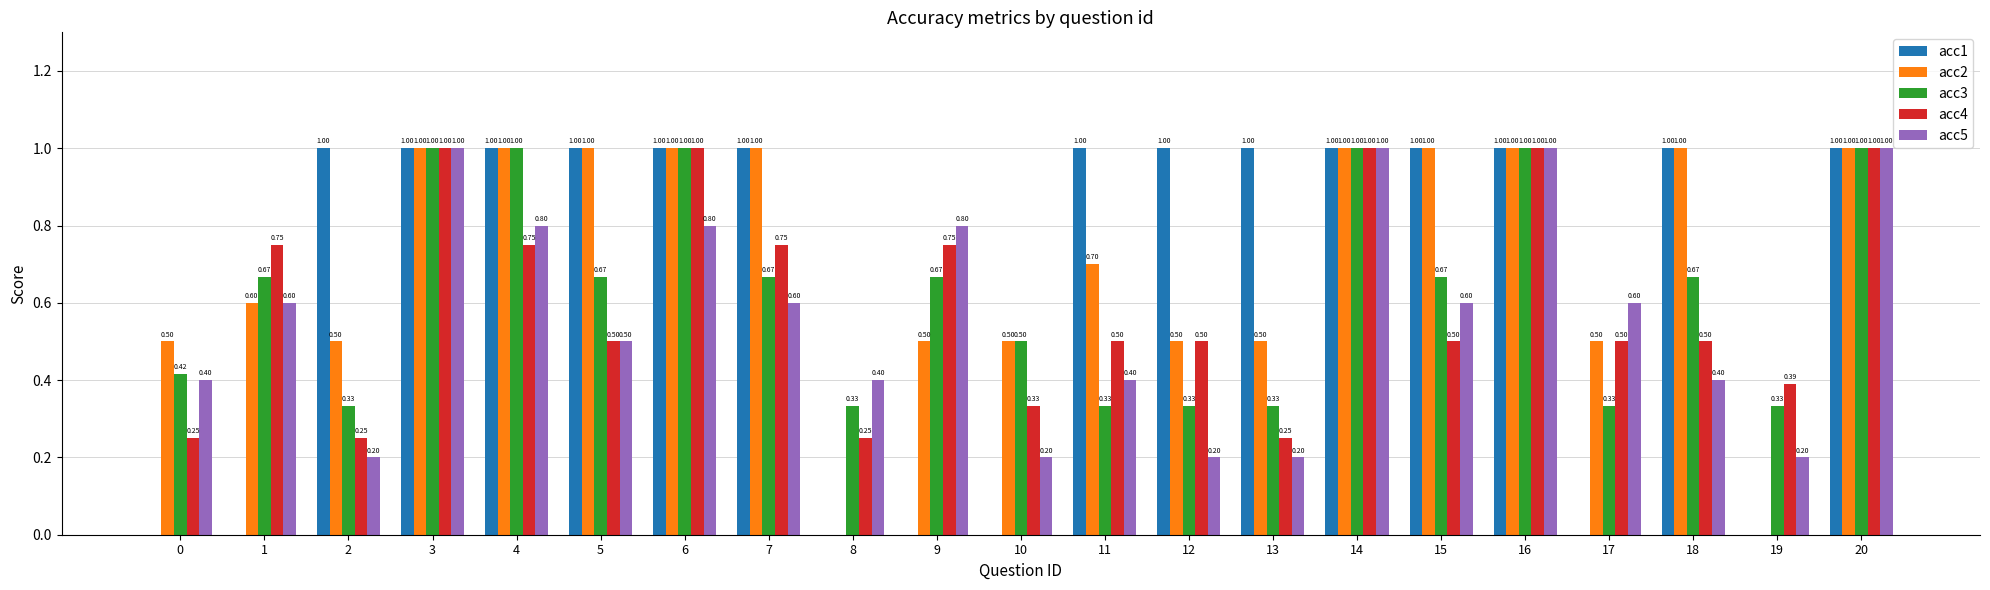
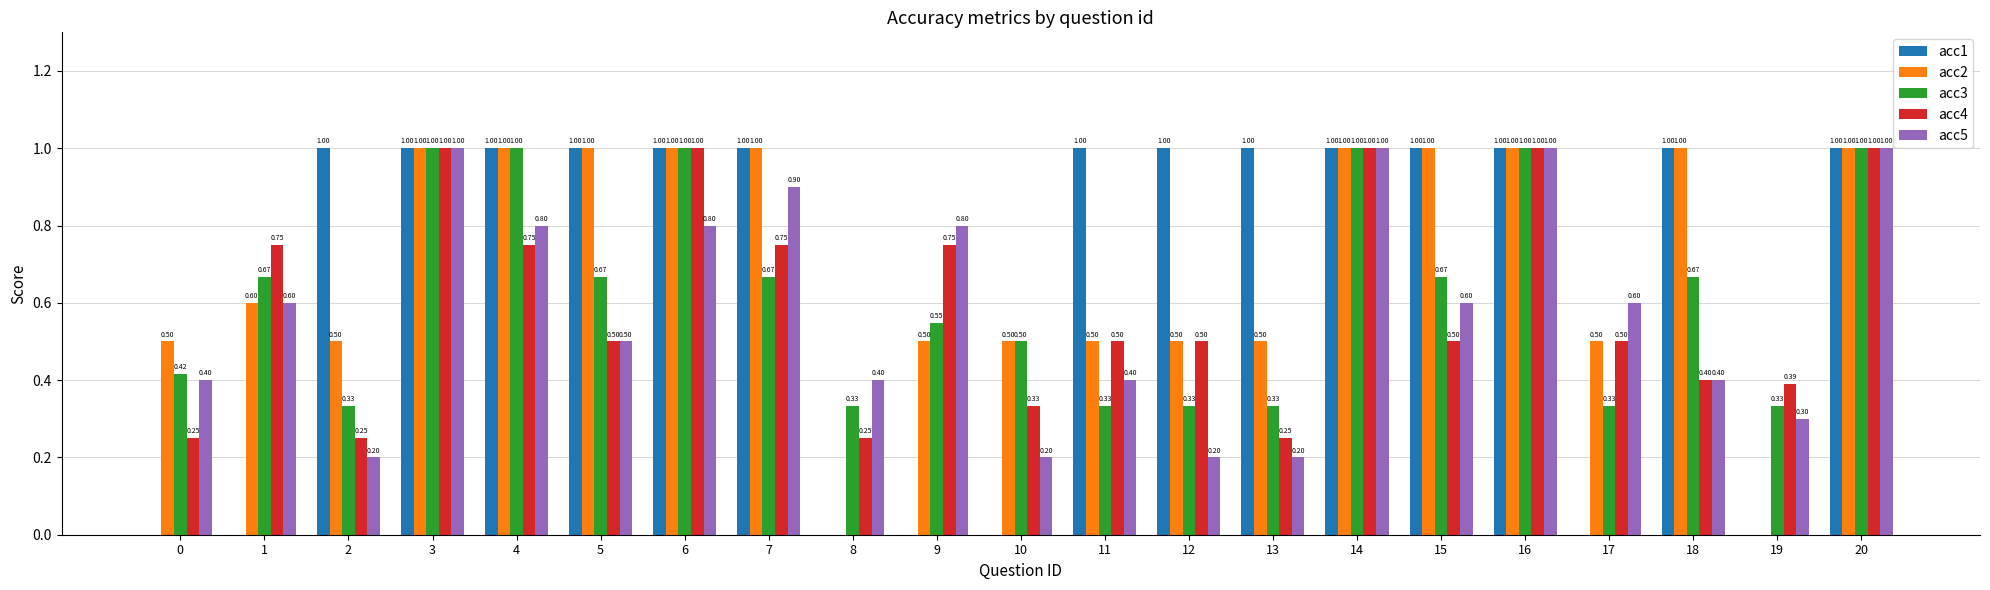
acc5, 7: 0.60 -> 0.90
acc3, 9: 0.67 -> 0.55
acc2, 11: 0.70 -> 0.50
acc4, 18: 0.50 -> 0.40
acc5, 19: 0.20 -> 0.30
